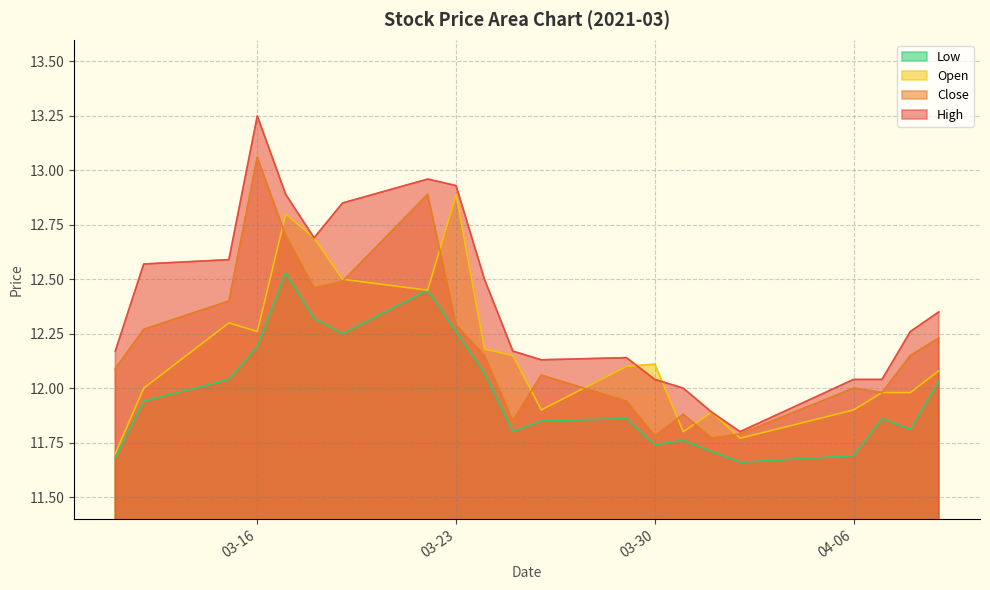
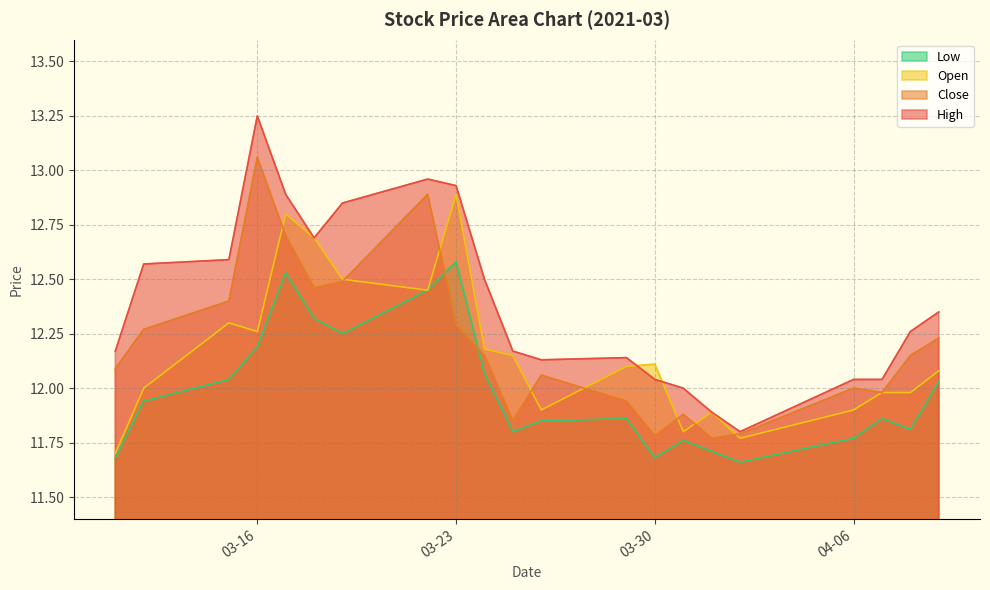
Low, 03-23: 12.26 -> 12.58
Low, 03-30: 11.74 -> 11.68
Low, 04-06: 11.69 -> 11.77
